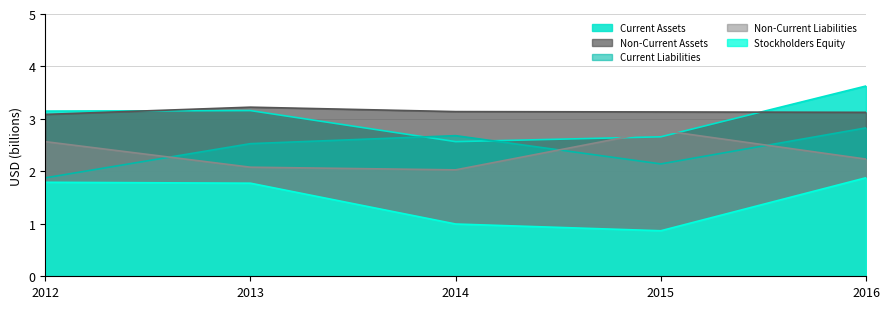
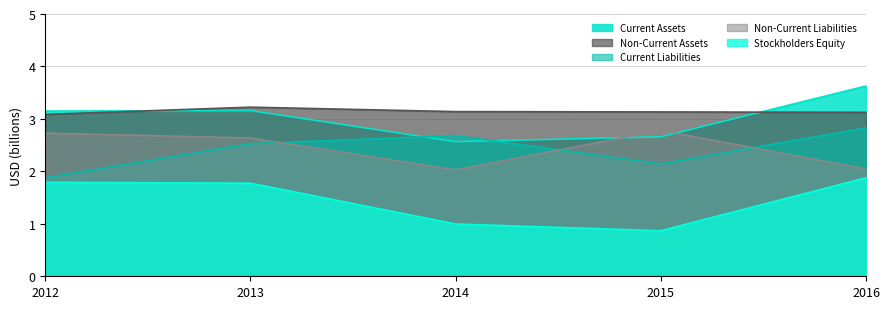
Non-Current Liabilities, 2012: 2.6 -> 2.7
Non-Current Liabilities, 2013: 2.1 -> 2.6
Non-Current Liabilities, 2016: 2.2 -> 2.0
